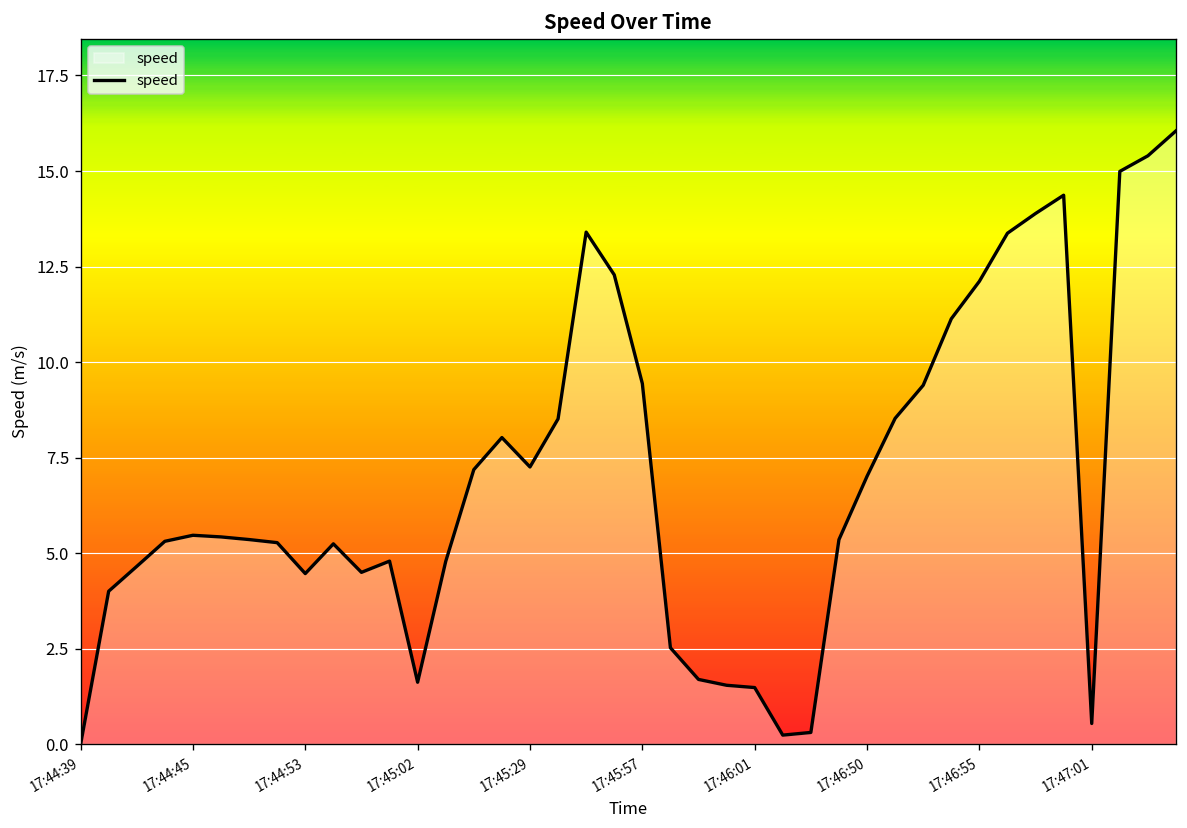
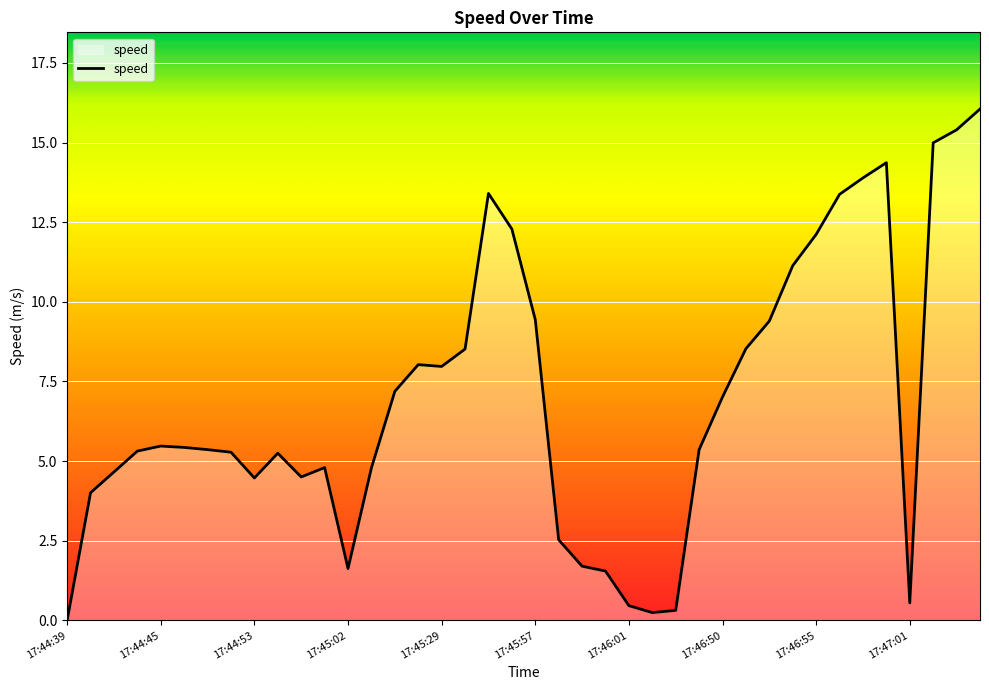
17:45:29: 7.3 -> 8.0
17:46:01: 1.5 -> 0.5
